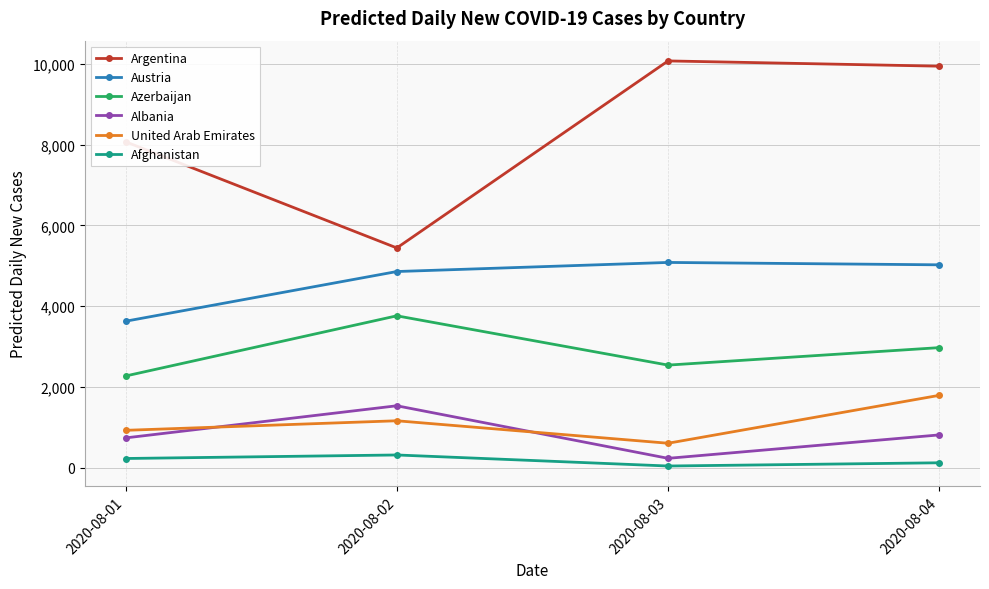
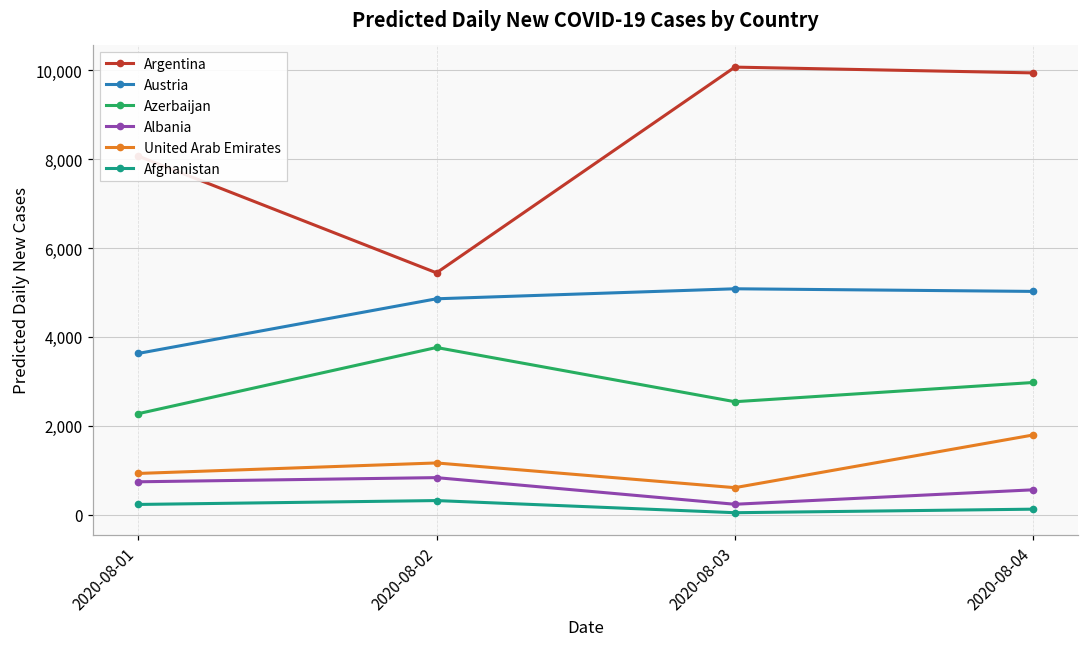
Albania, 2020-08-02: 1,500 -> 800
Albania, 2020-08-04: 800 -> 600
